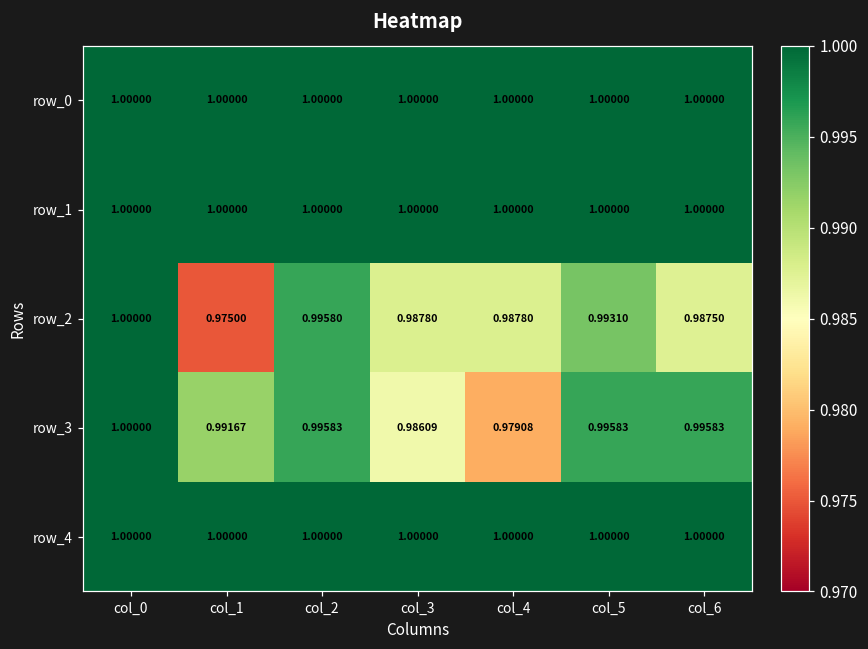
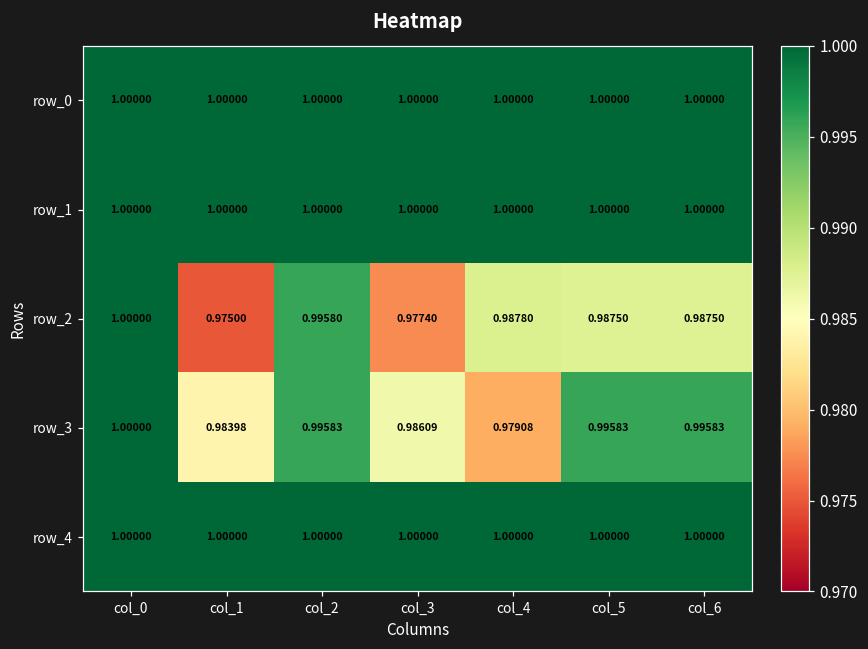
row_2, col_3: 0.98780 -> 0.97740
row_2, col_5: 0.99310 -> 0.98750
row_3, col_1: 0.99167 -> 0.98398
